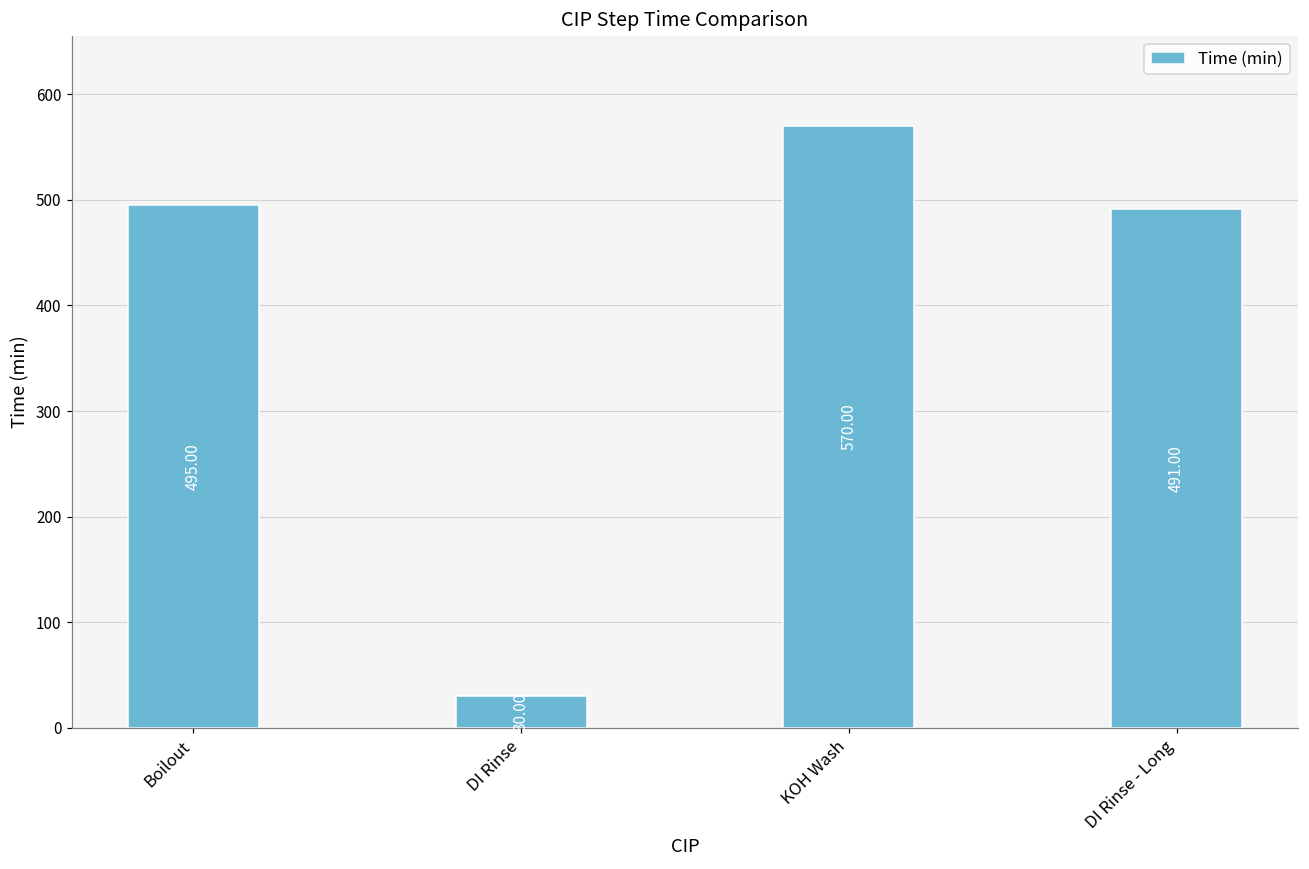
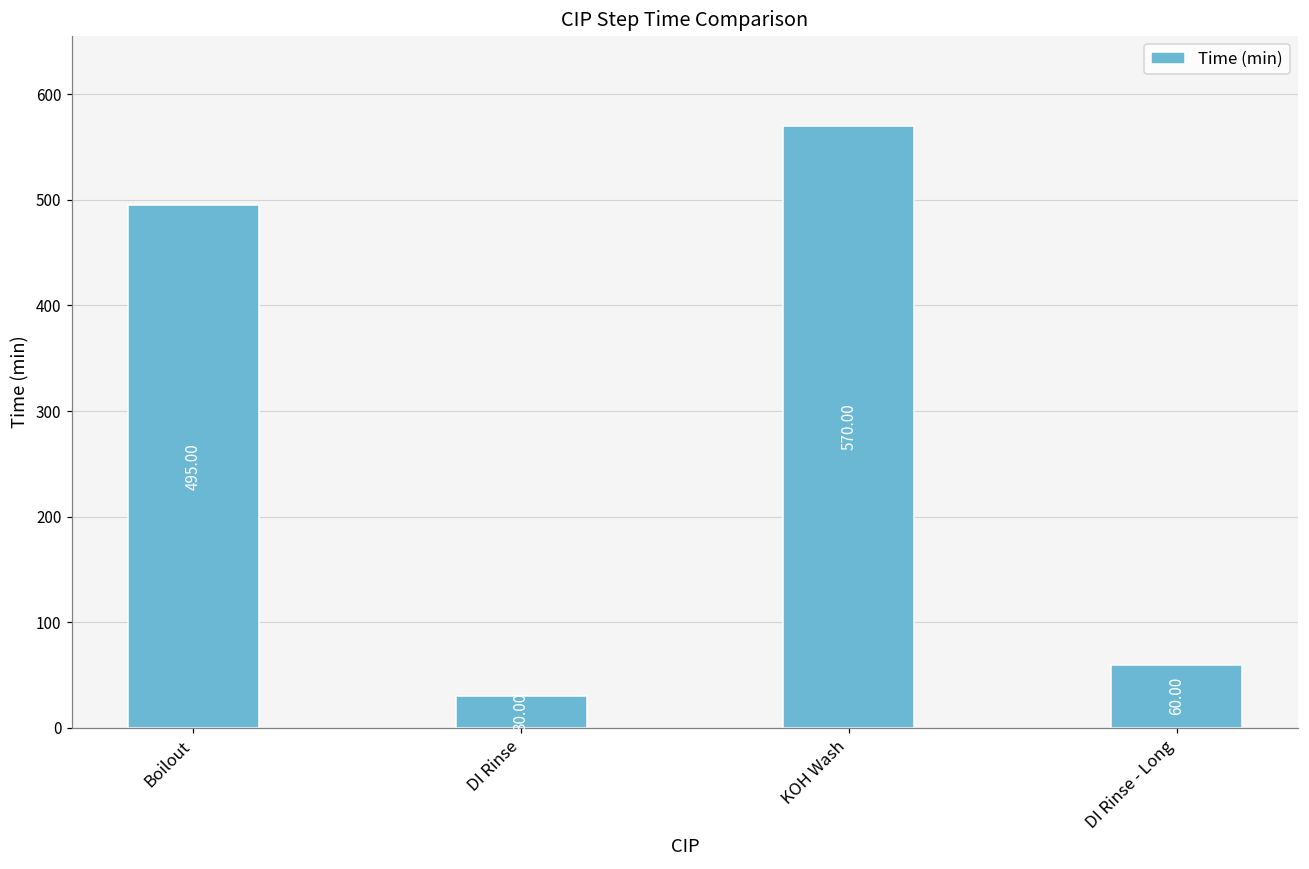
DI Rinse - Long: 491.00 -> 60.00
